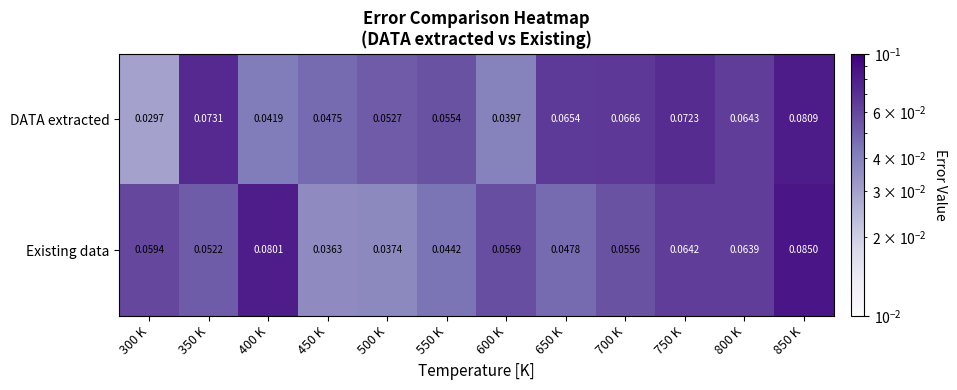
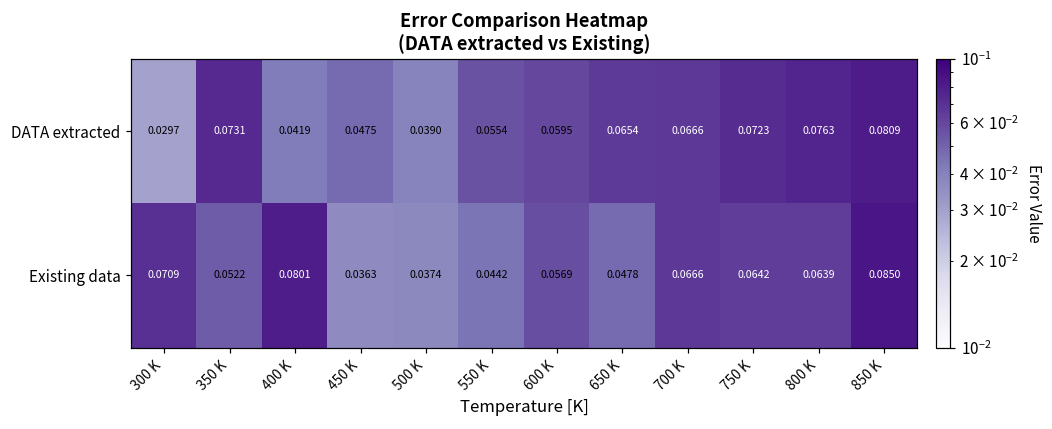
DATA extracted, 500 K: 0.0527 -> 0.0390
DATA extracted, 600 K: 0.0397 -> 0.0595
DATA extracted, 800 K: 0.0643 -> 0.0763
Existing data, 300 K: 0.0594 -> 0.0709
Existing data, 700 K: 0.0556 -> 0.0666
